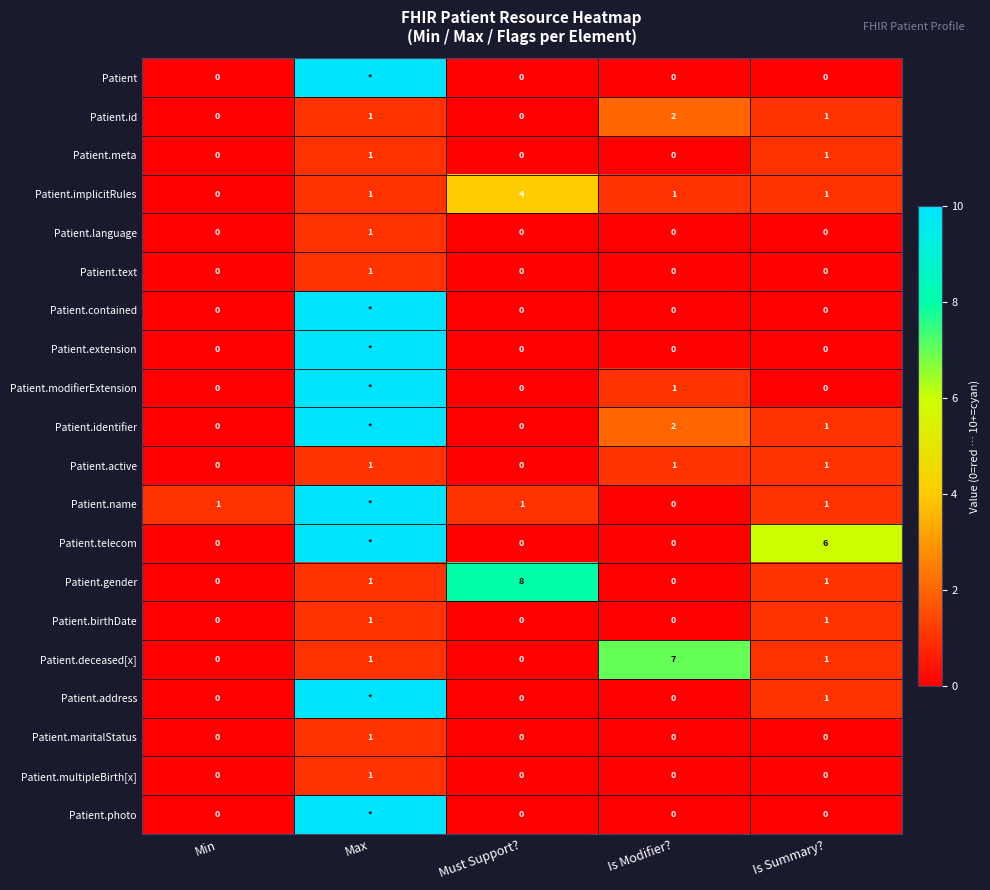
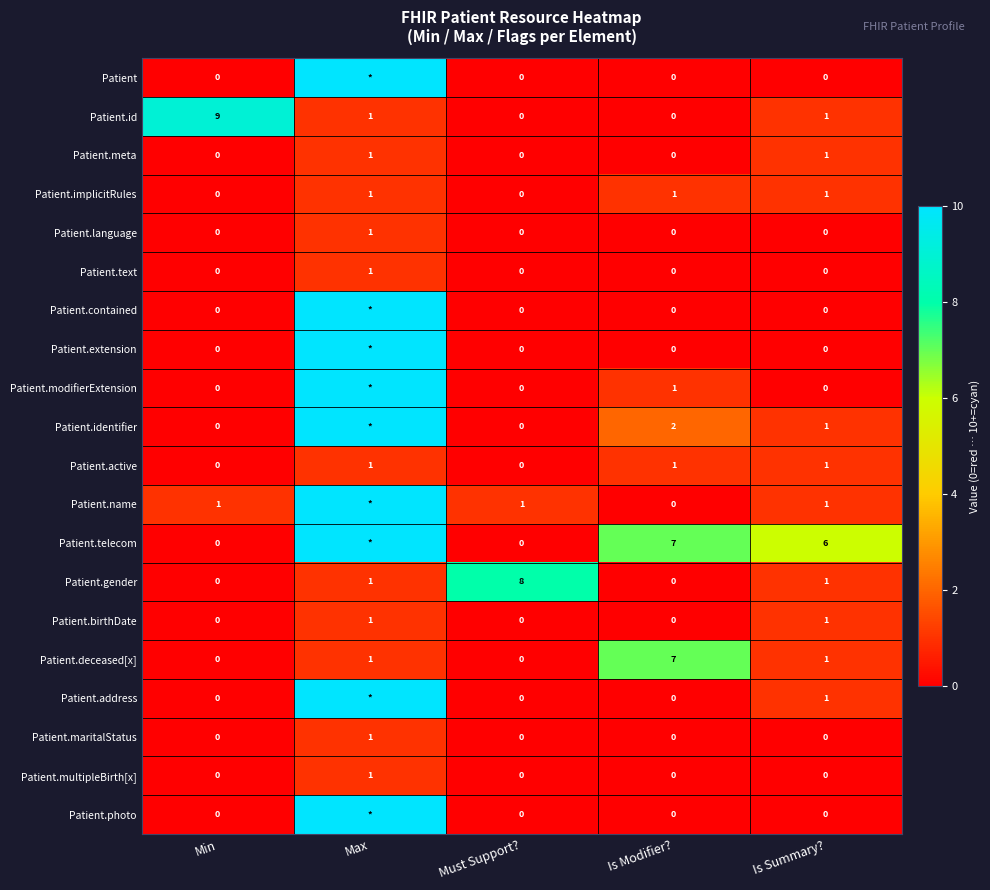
Patient.id, Min: 0 -> 9
Patient.id, Is Modifier?: 2 -> 0
Patient.implicitRules, Must Support?: 4 -> 0
Patient.telecom, Is Modifier?: 0 -> 7
